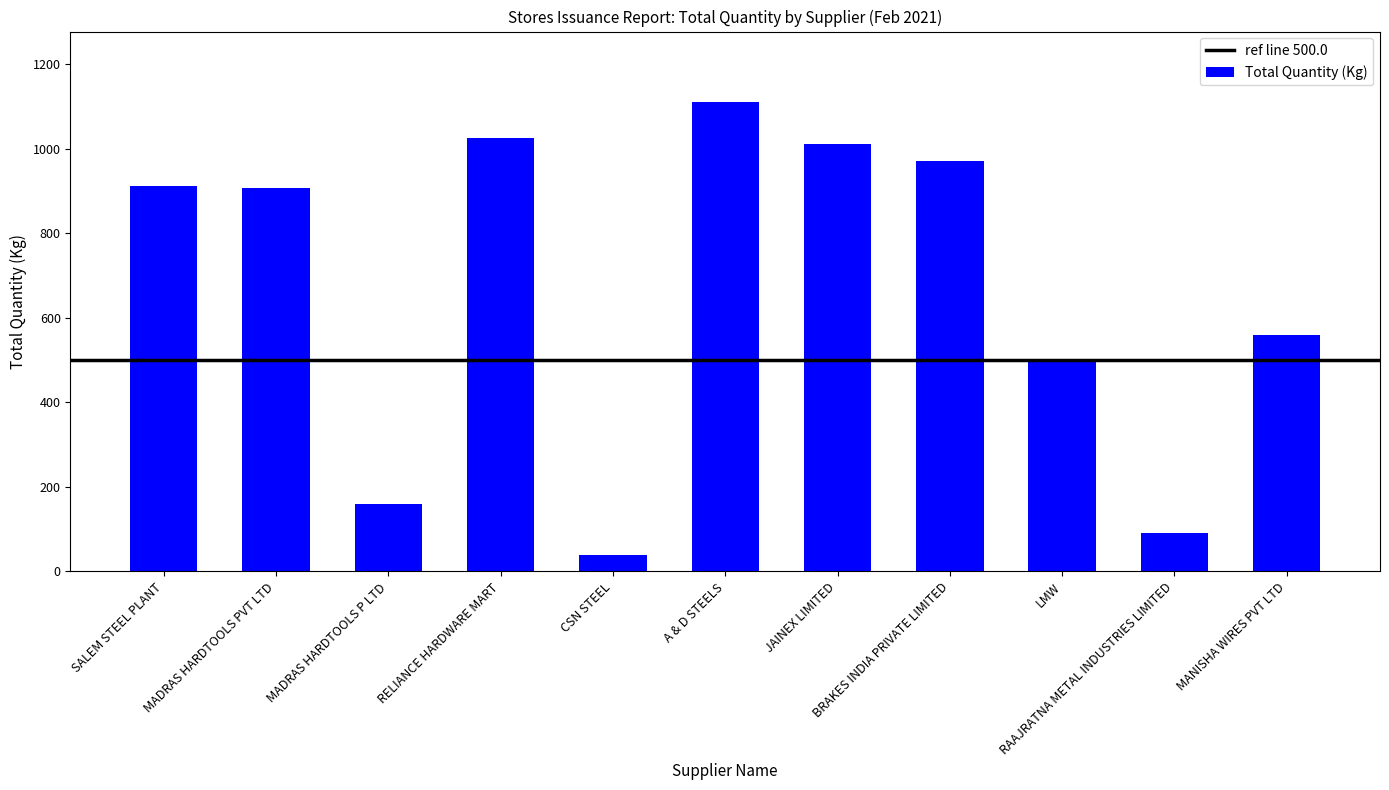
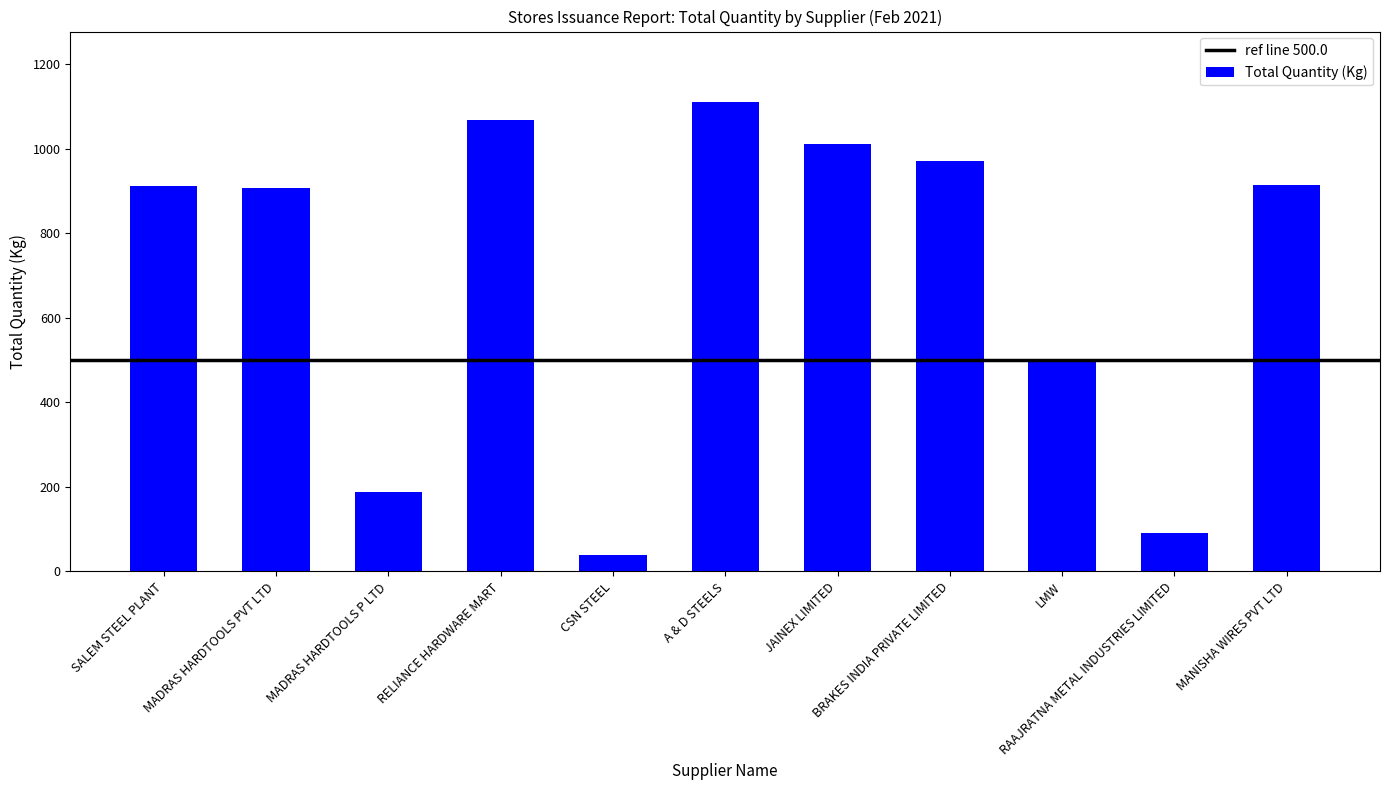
MADRAS HARDTOOLS P LTD: 160 -> 190
RELIANCE HARDWARE MART: 1030 -> 1070
MANISHA WIRES PVT LTD: 560 -> 920
